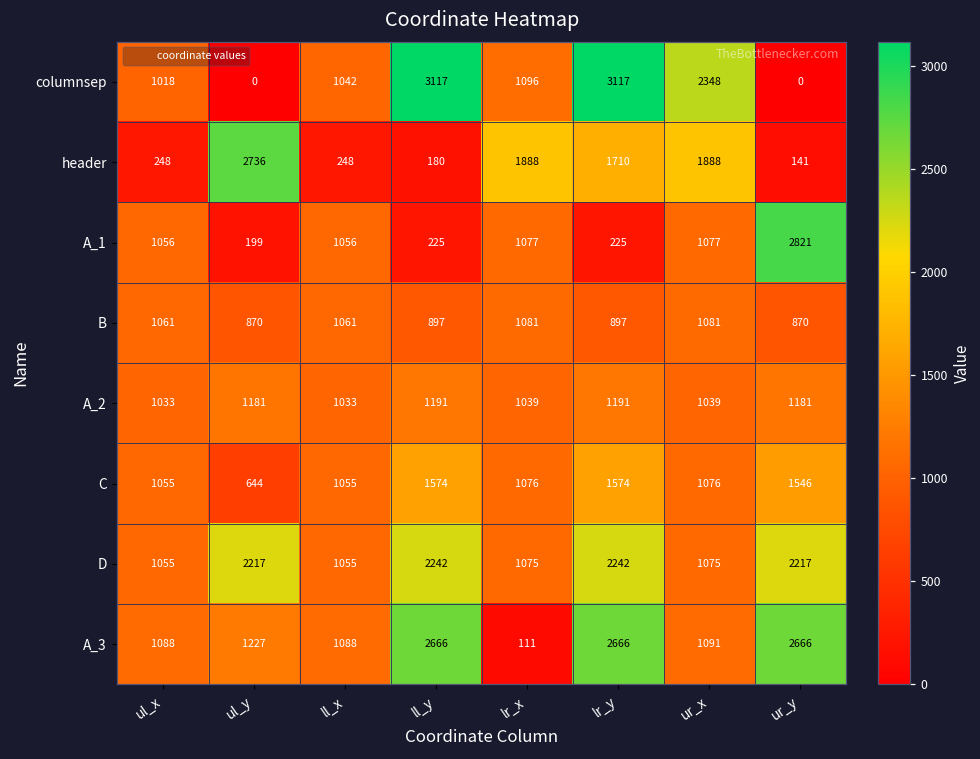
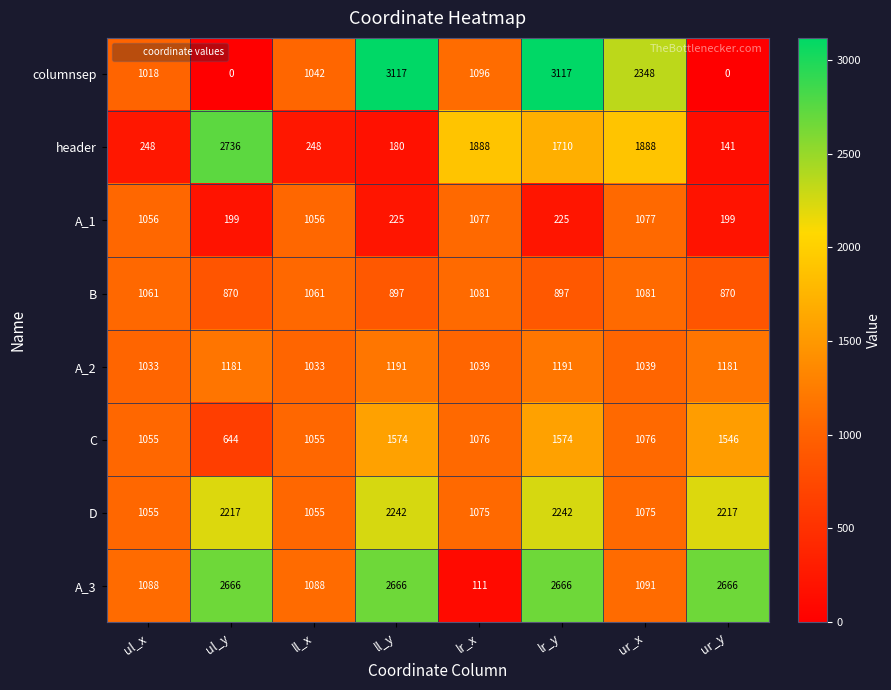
A_1, ur_y: 2821 -> 199
A_3, ul_y: 1227 -> 2666
